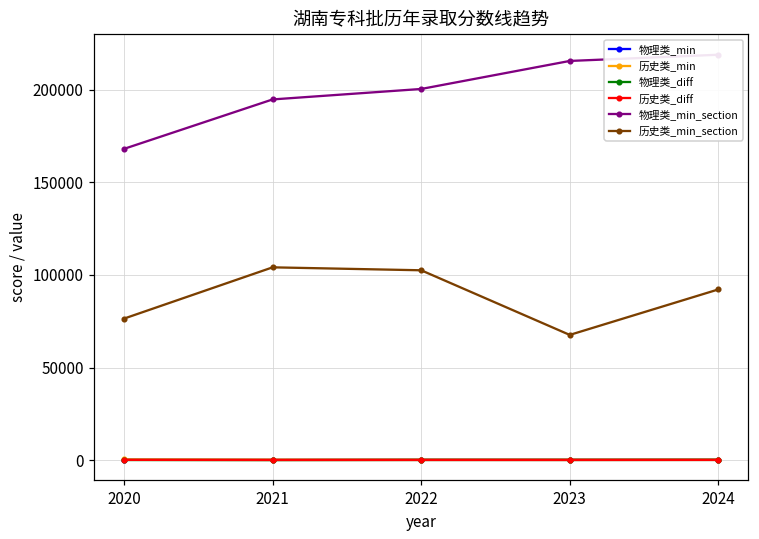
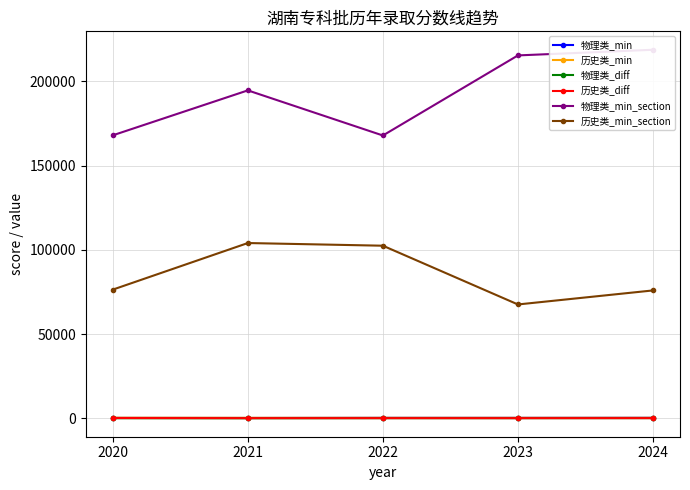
物理类_min_section, 2022: 200000 -> 168000
历史类_min_section, 2024: 92000 -> 76000
